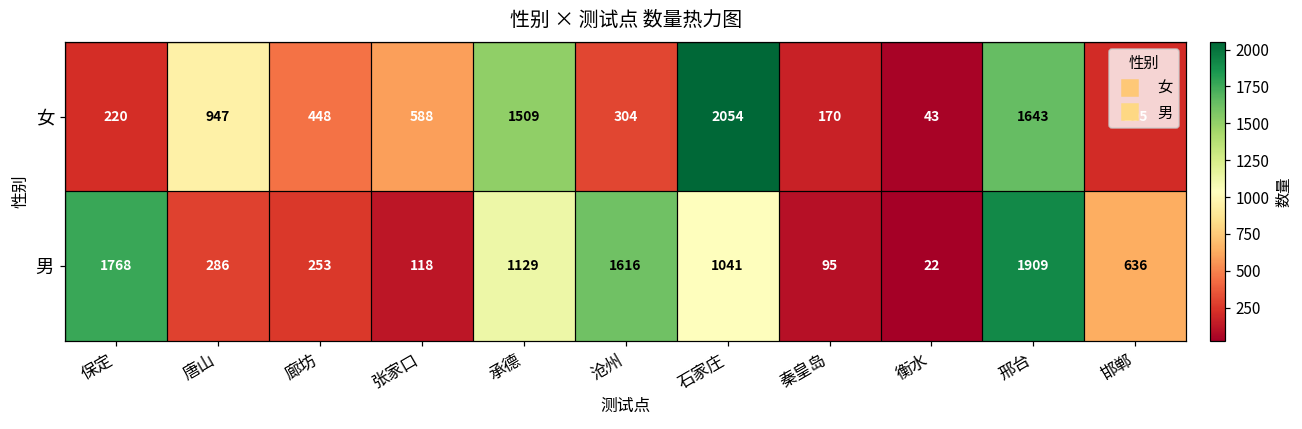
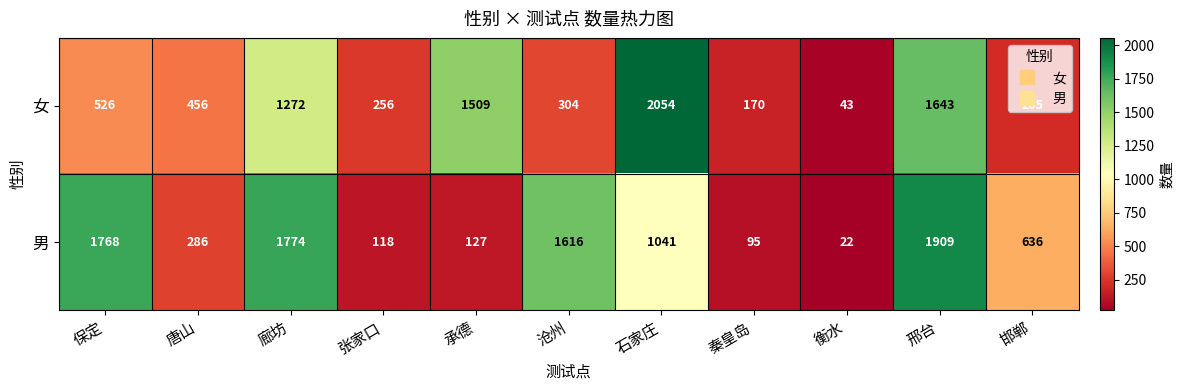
女, 保定: 220 -> 526
女, 唐山: 947 -> 456
女, 廊坊: 448 -> 1272
女, 张家口: 588 -> 256
男, 廊坊: 253 -> 1774
男, 承德: 1129 -> 127
